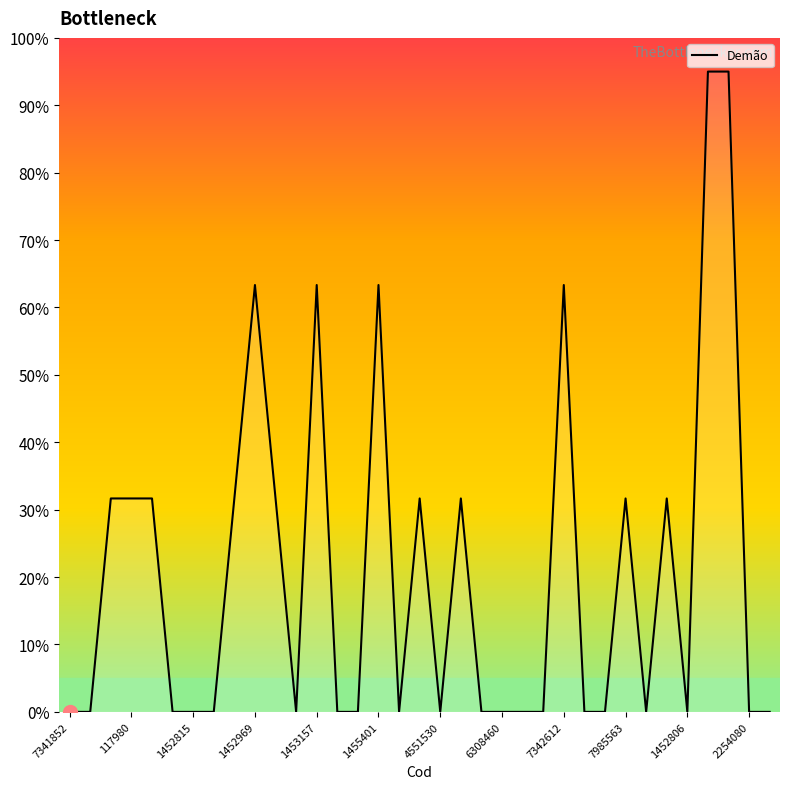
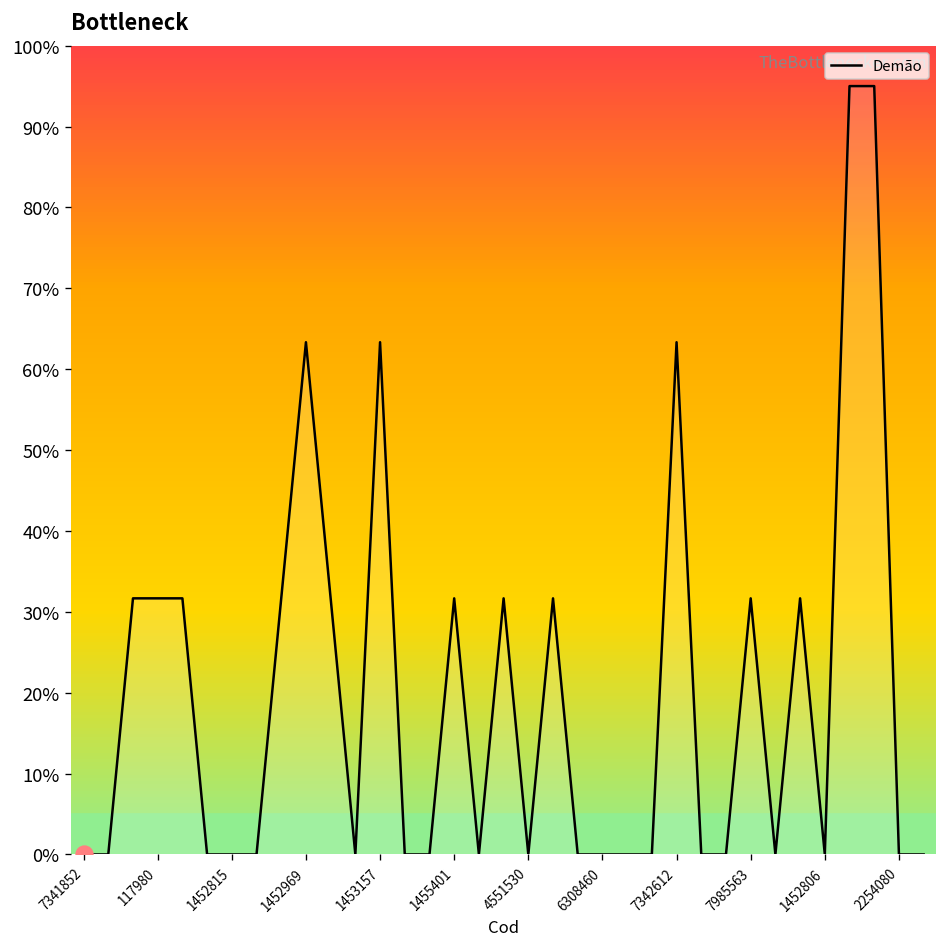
Demão, 1455401: 63% -> 32%
